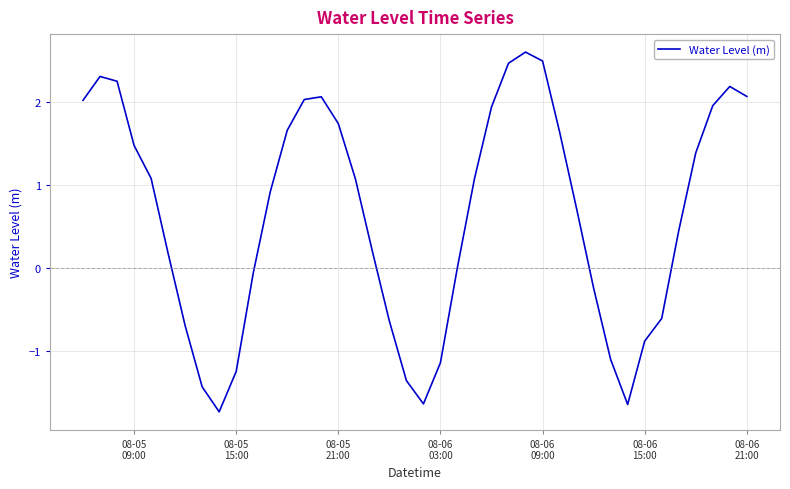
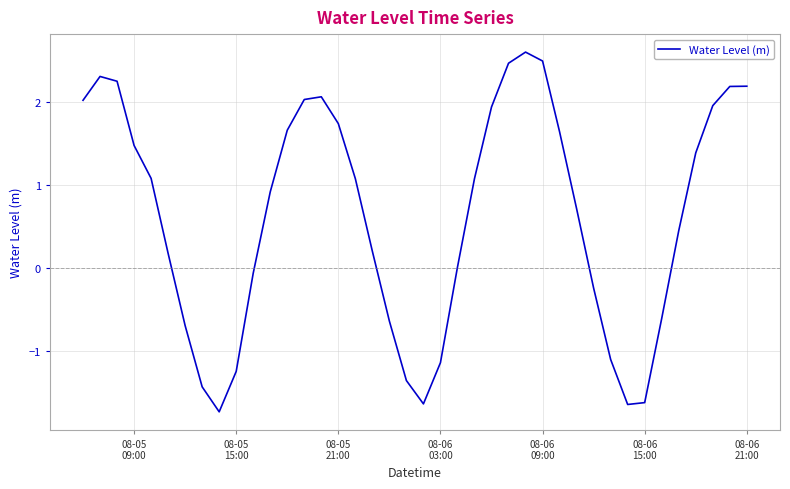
08-06 15:00: -0.9 -> -1.6
08-06 21:00: 2.1 -> 2.2
